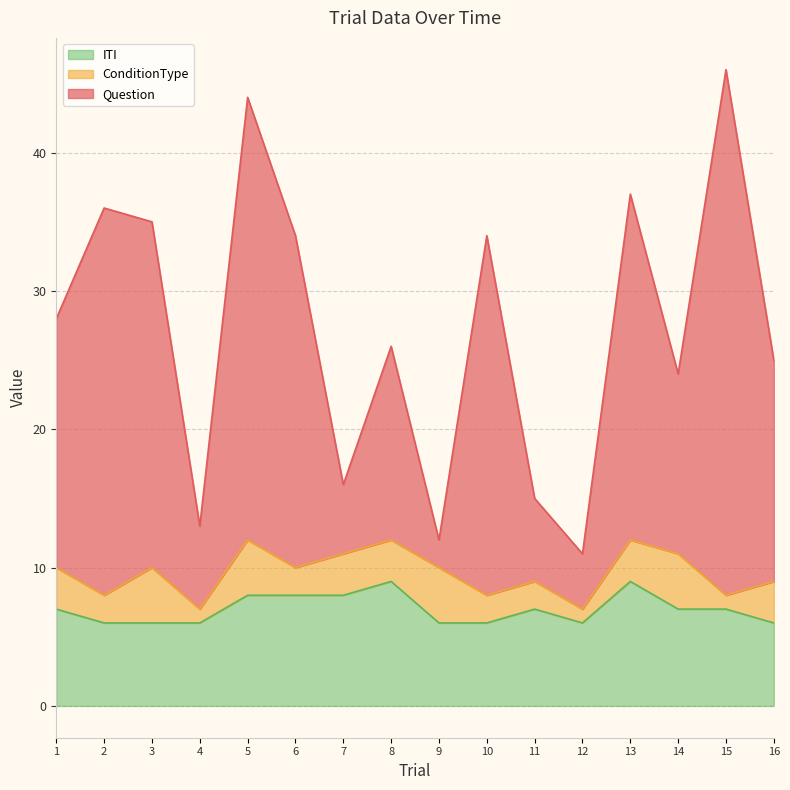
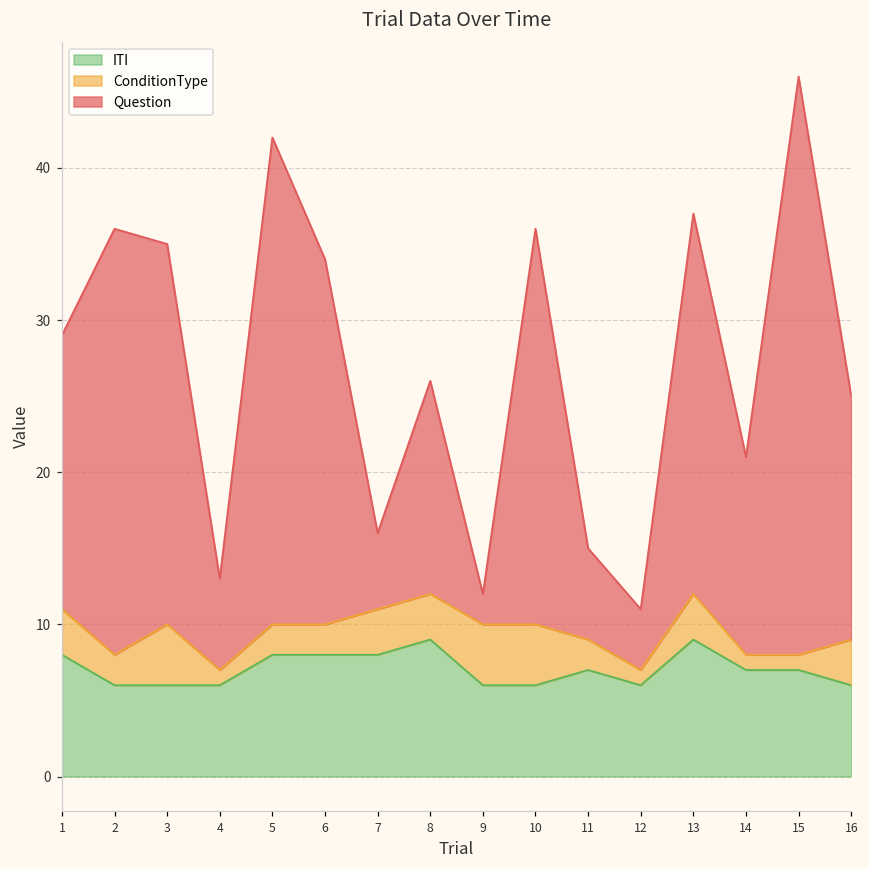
ITI, 1: 7 -> 8
ConditionType, 5: 4 -> 2
ConditionType, 10: 2 -> 4
ConditionType, 14: 4 -> 1
